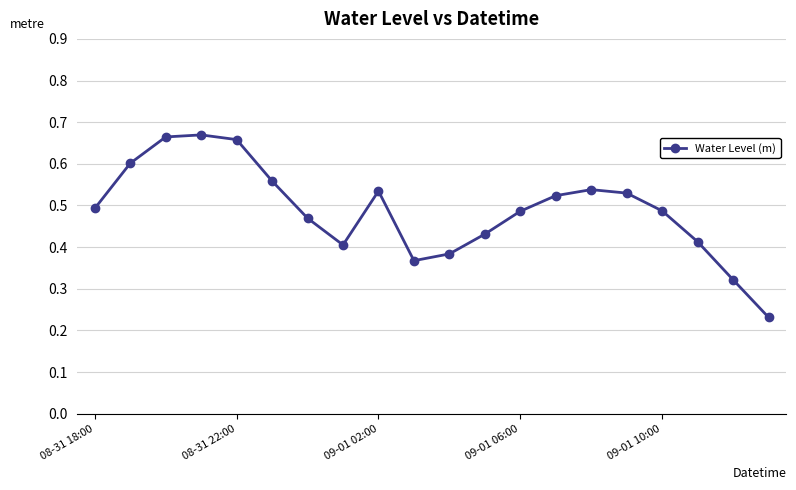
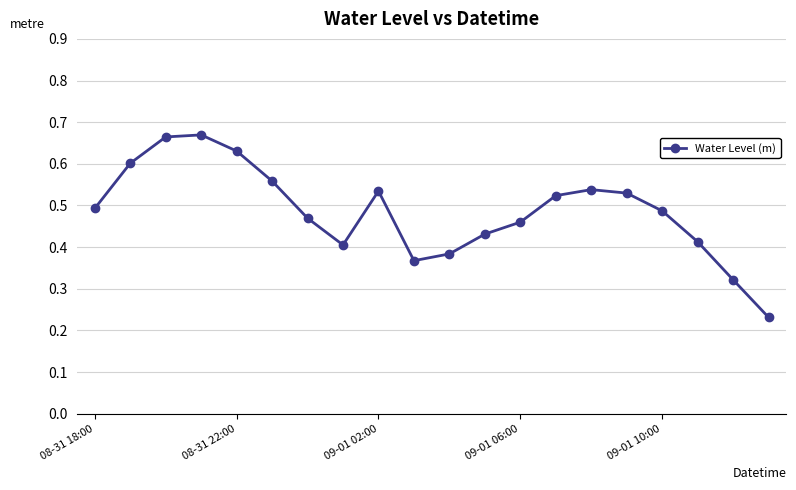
08-31 22:00: 0.66 -> 0.63
09-01 06:00: 0.49 -> 0.46
